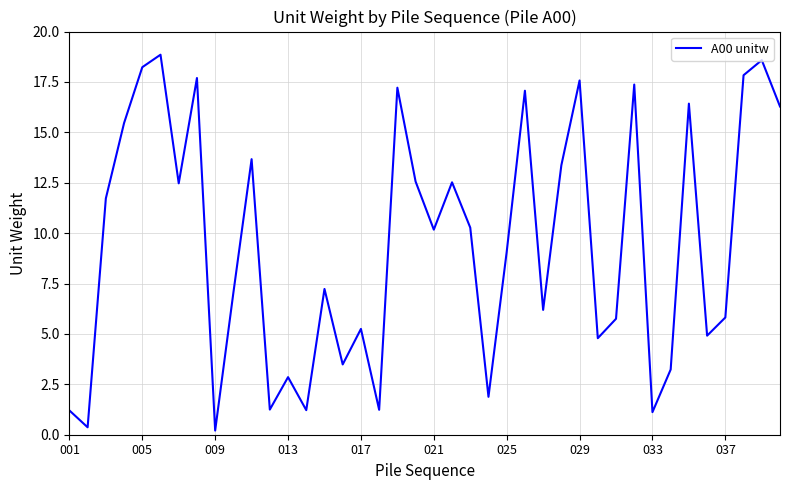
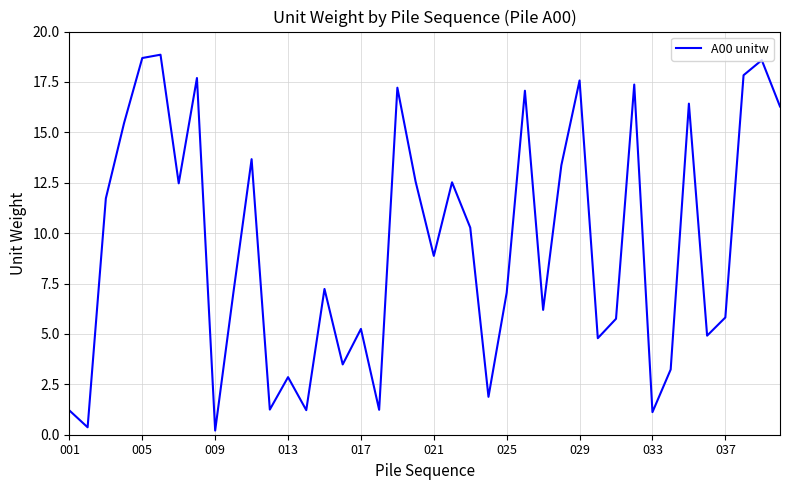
005: 18.2 -> 18.7
021: 10.2 -> 8.9
025: 9.1 -> 7.0
